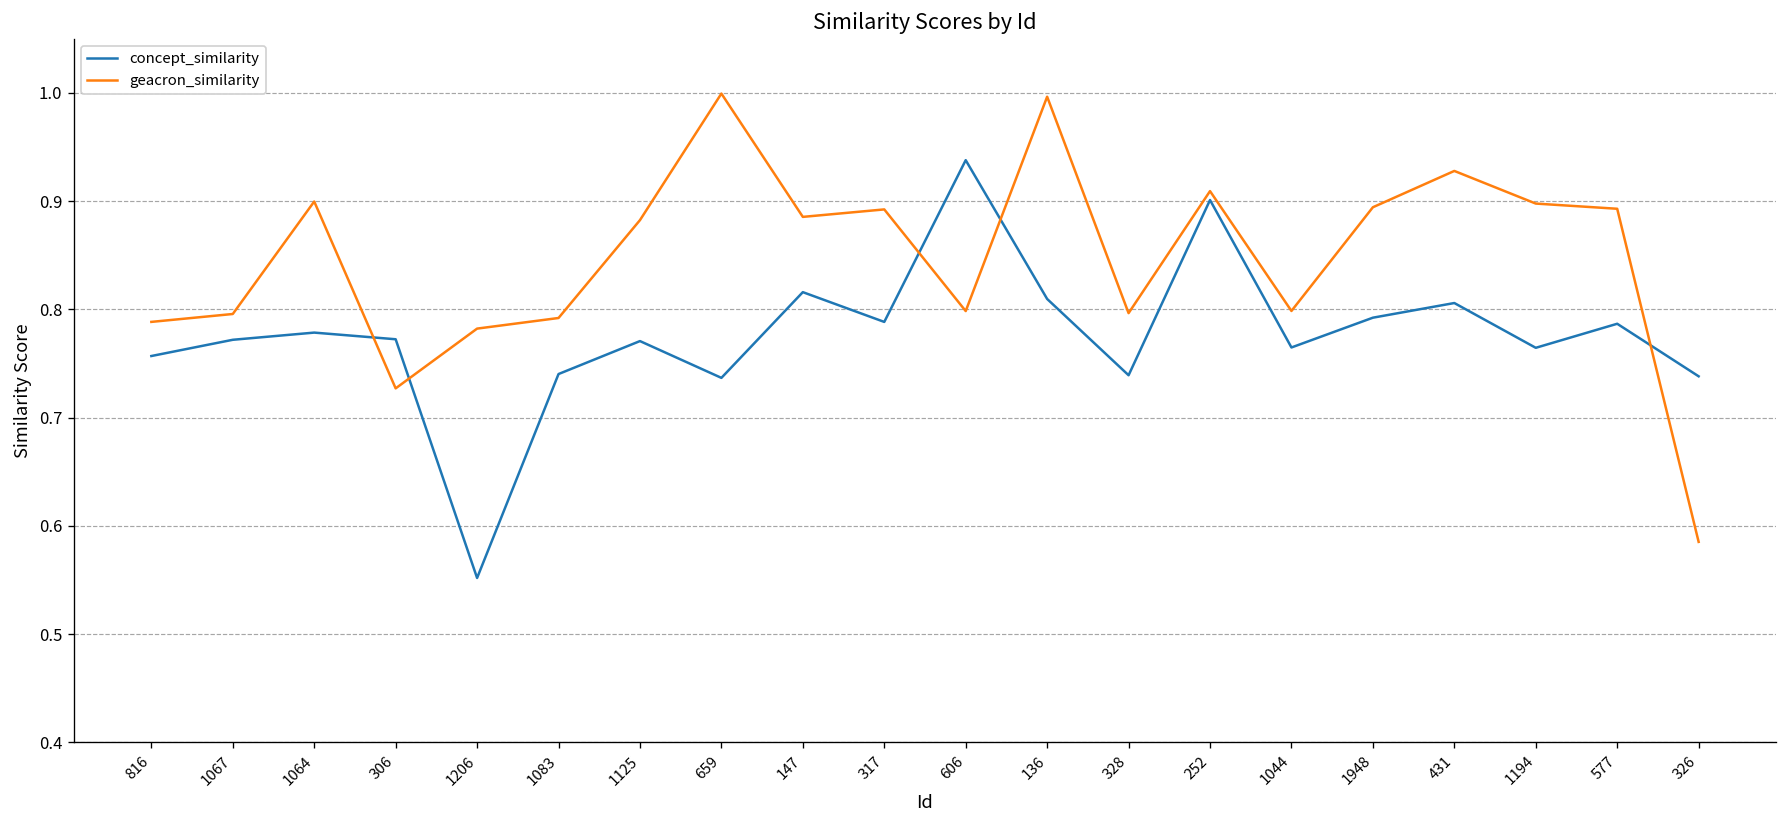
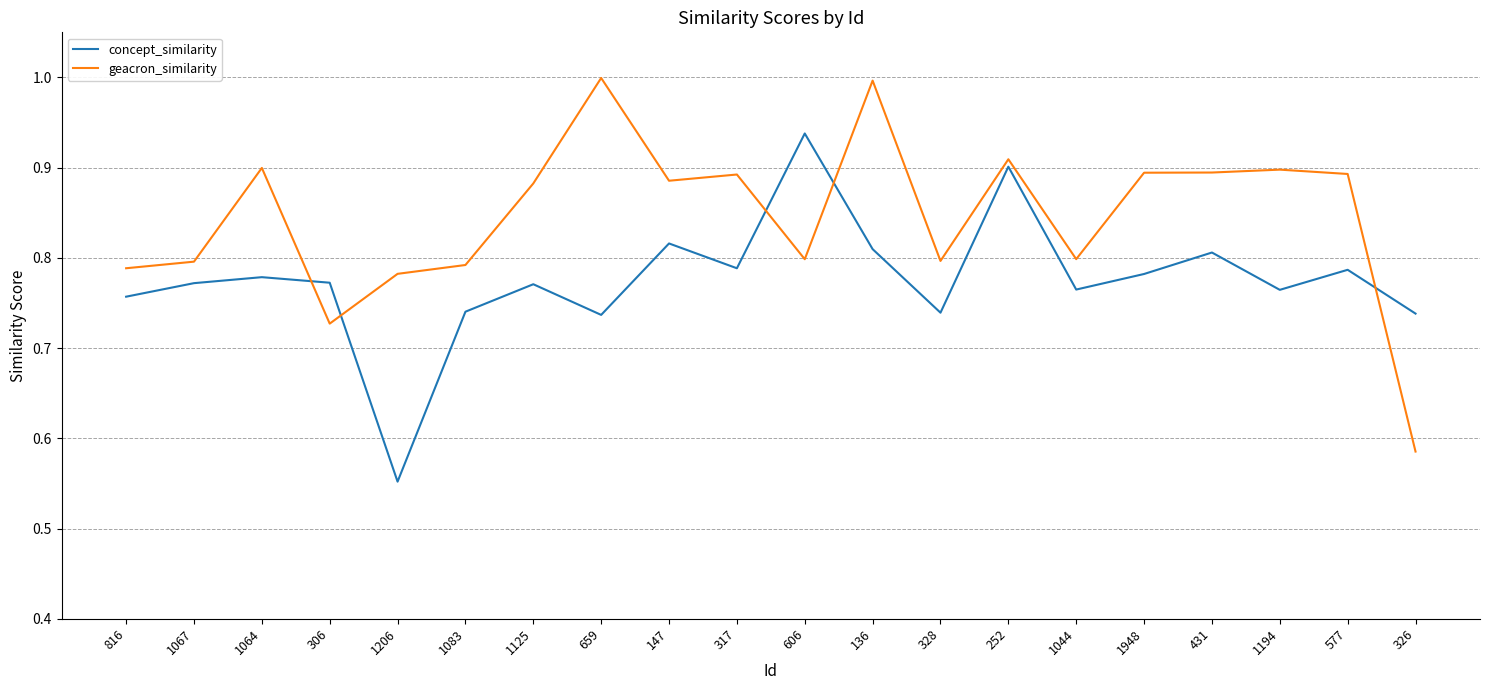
concept_similarity, 1948: 0.79 -> 0.78
geacron_similarity, 431: 0.93 -> 0.89
